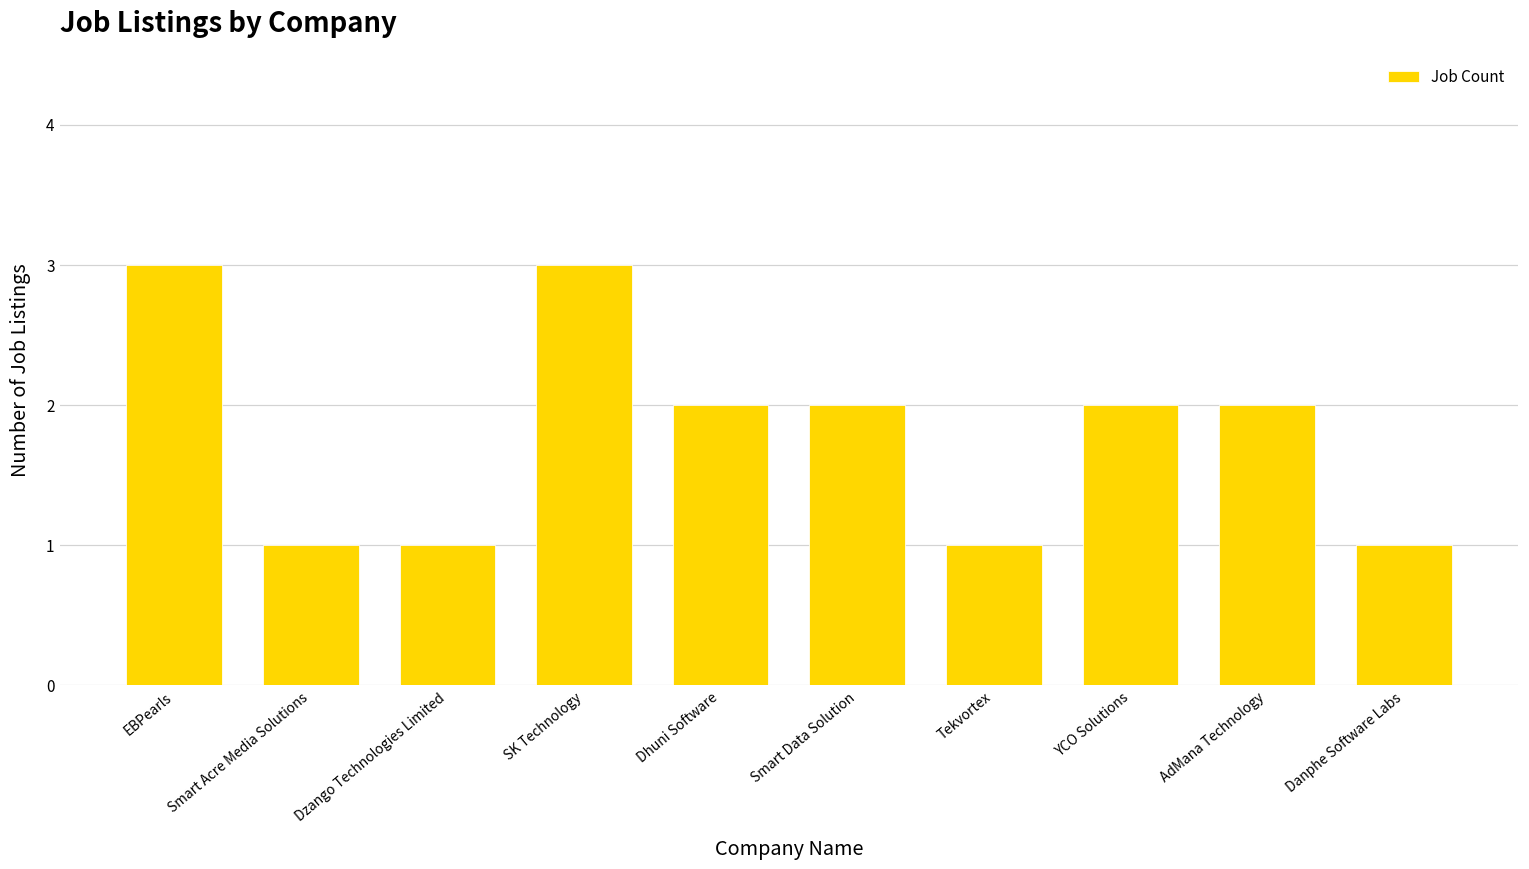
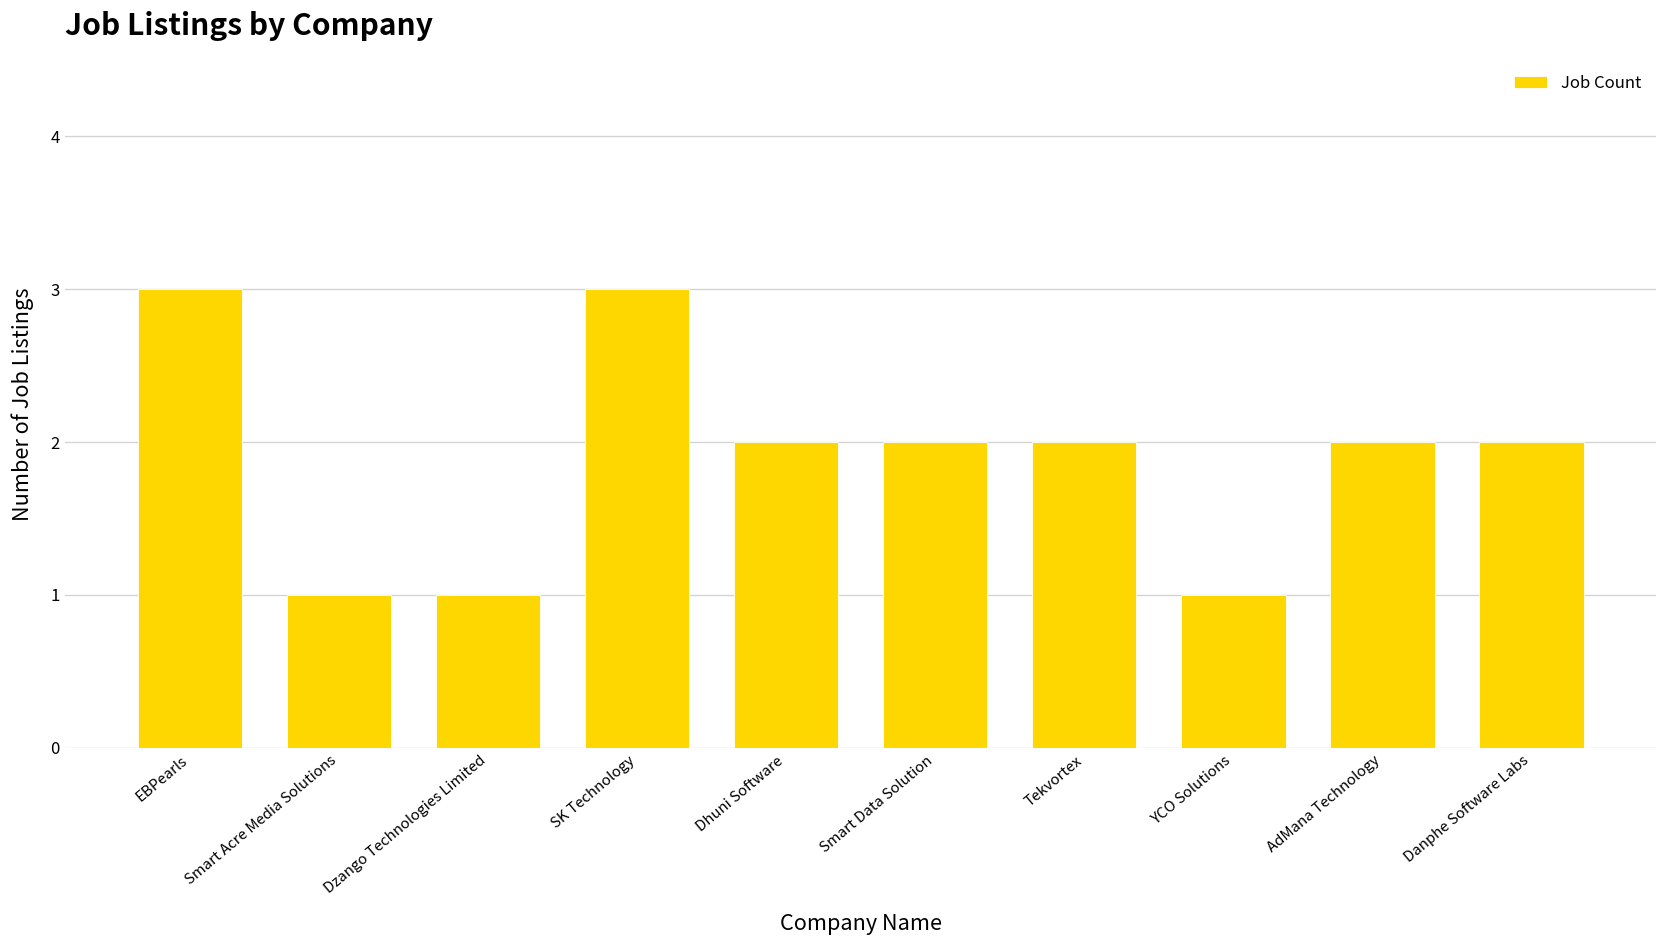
Tekvortex: 1 -> 2
YCO Solutions: 2 -> 1
Danphe Software Labs: 1 -> 2
